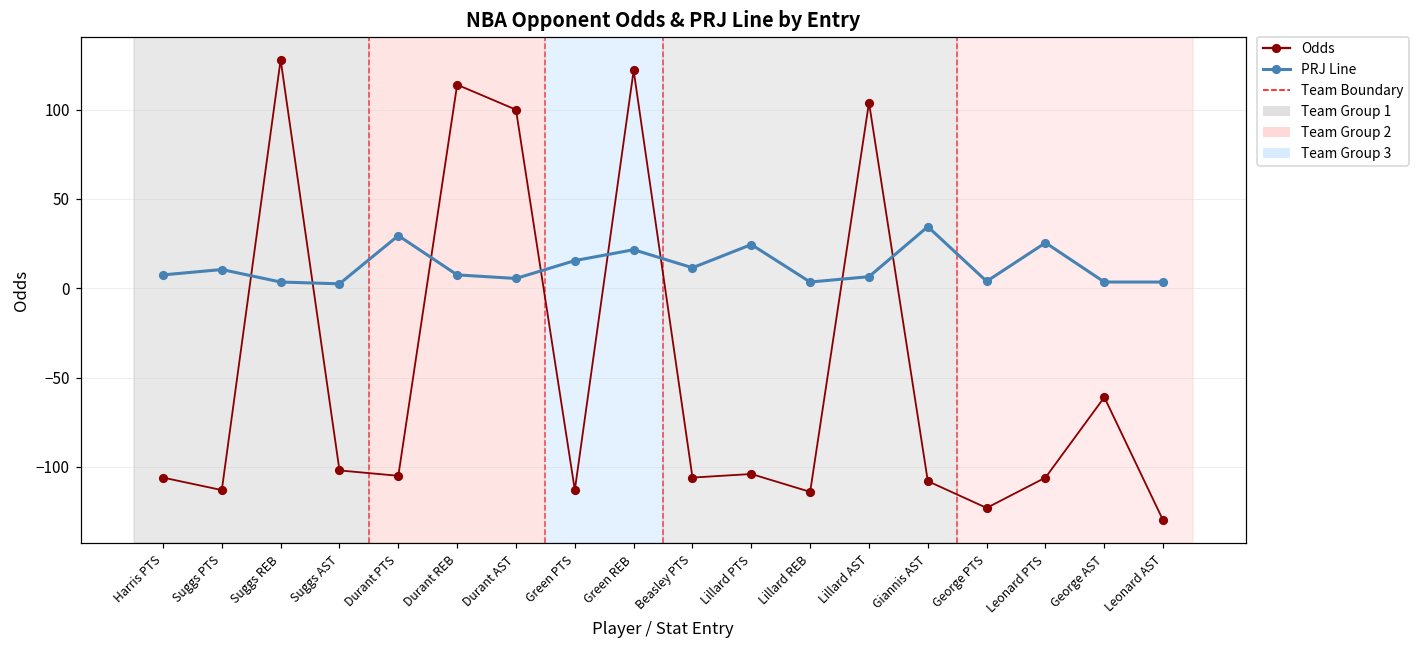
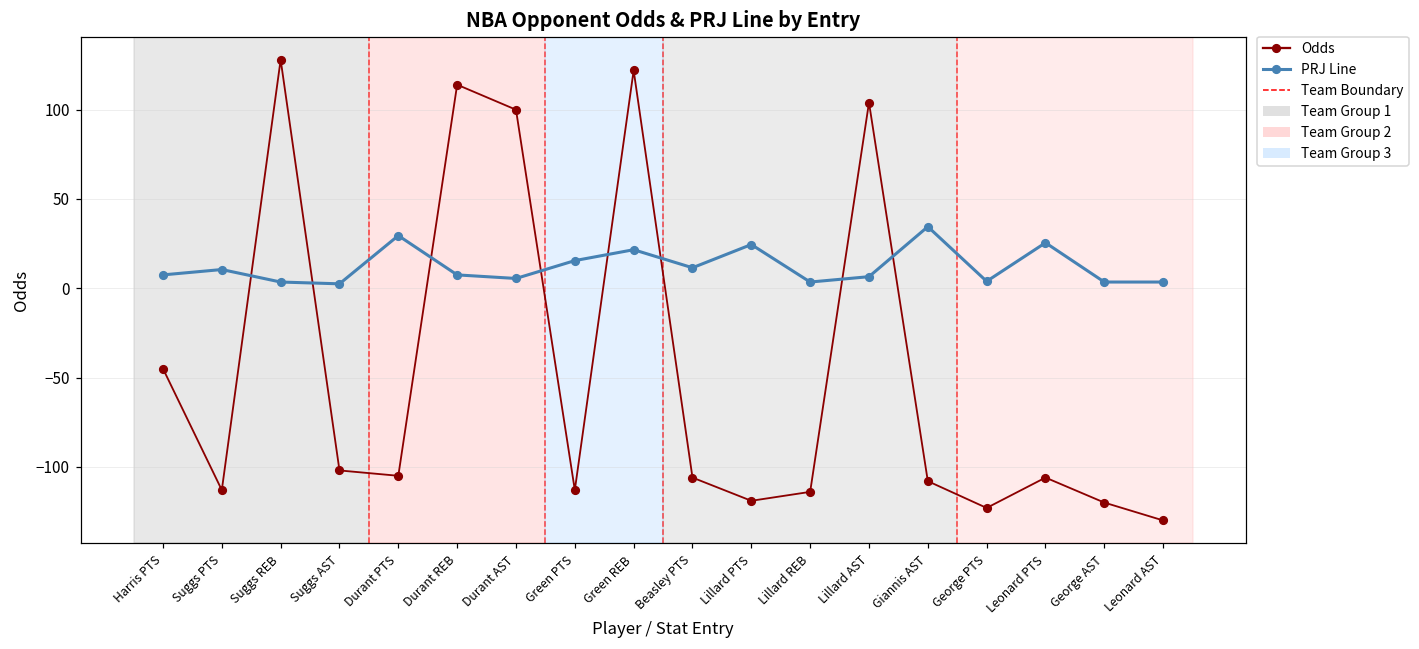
Odds, Harris PTS: -106 -> -45
Odds, Lillard PTS: -104 -> -119
Odds, George AST: -61 -> -120
